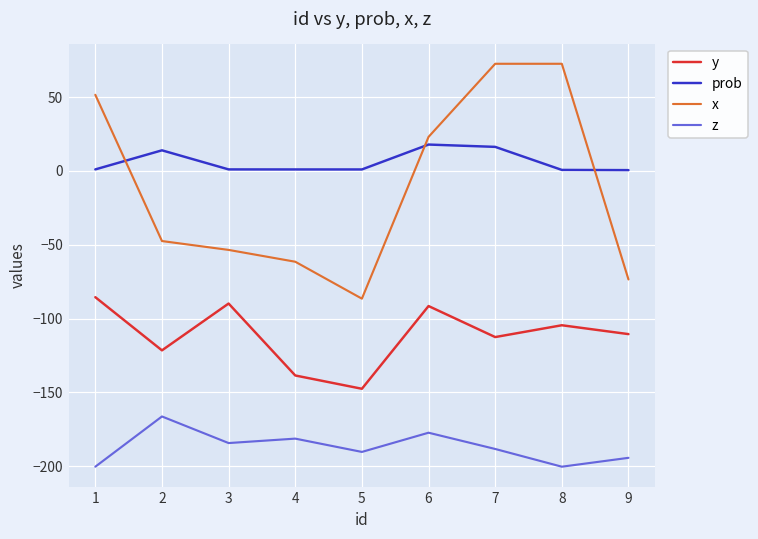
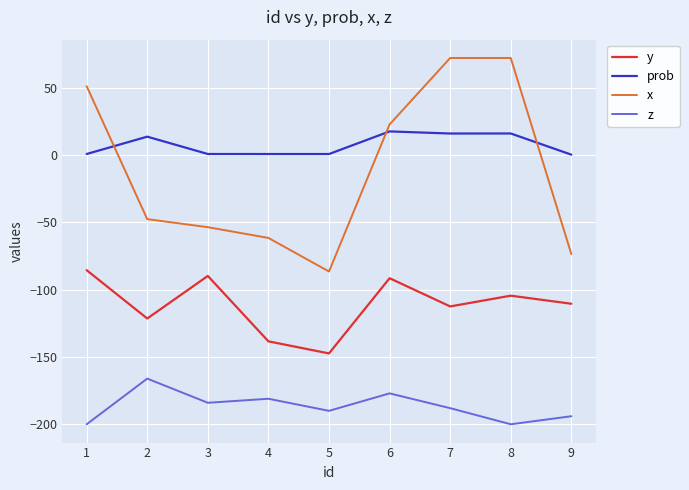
prob, 8: 1 -> 16
